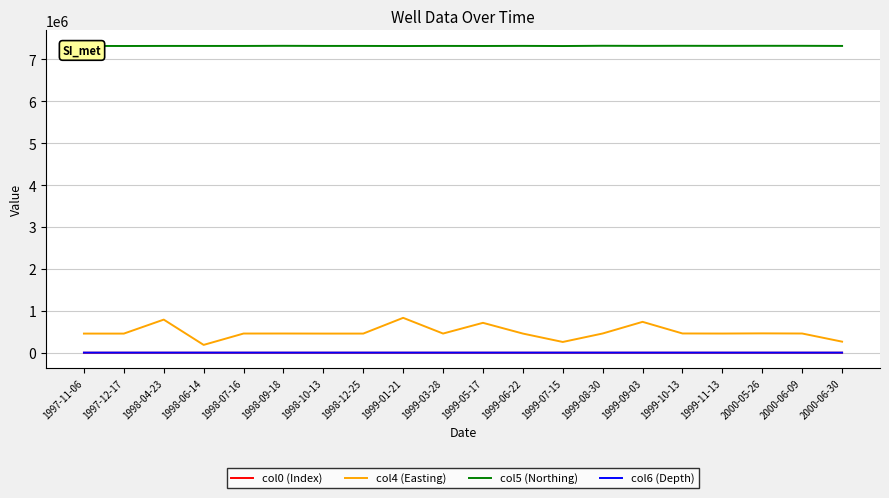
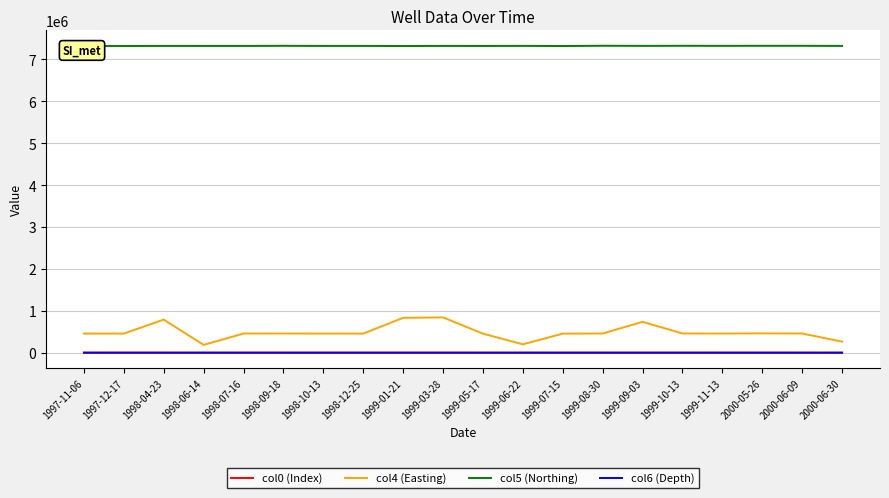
col4 (Easting), 1999-03-28: 500000 -> 800000
col4 (Easting), 1999-05-17: 700000 -> 500000
col4 (Easting), 1999-06-22: 500000 -> 200000
col4 (Easting), 1999-07-15: 300000 -> 500000
